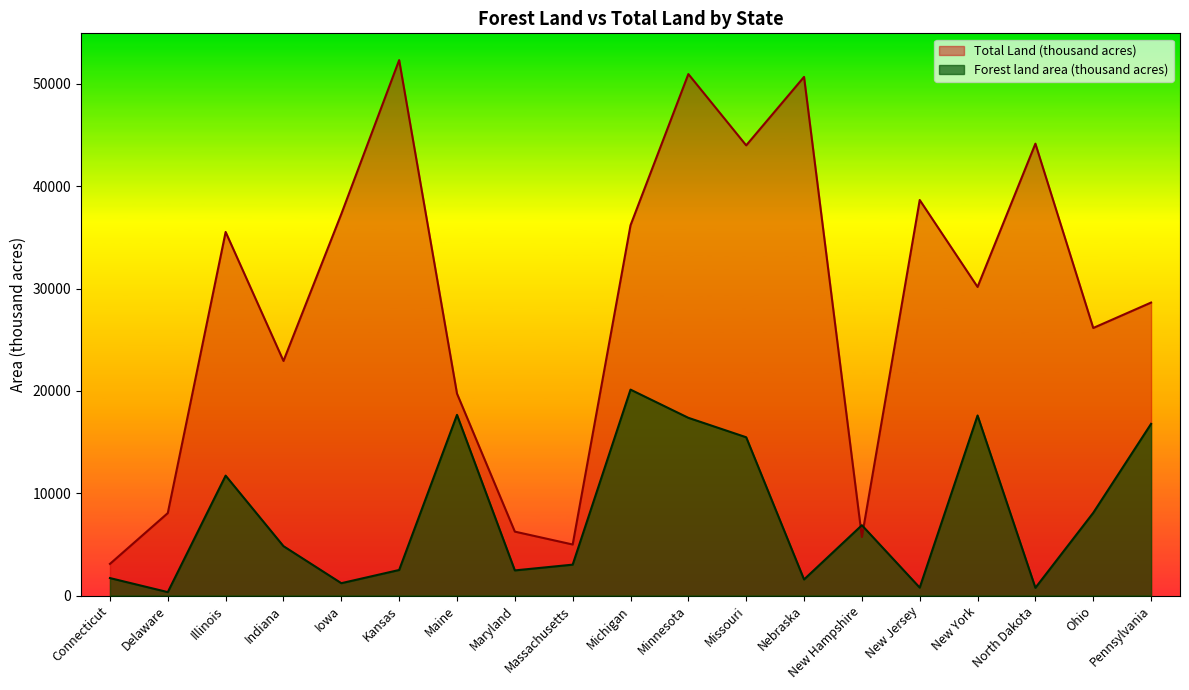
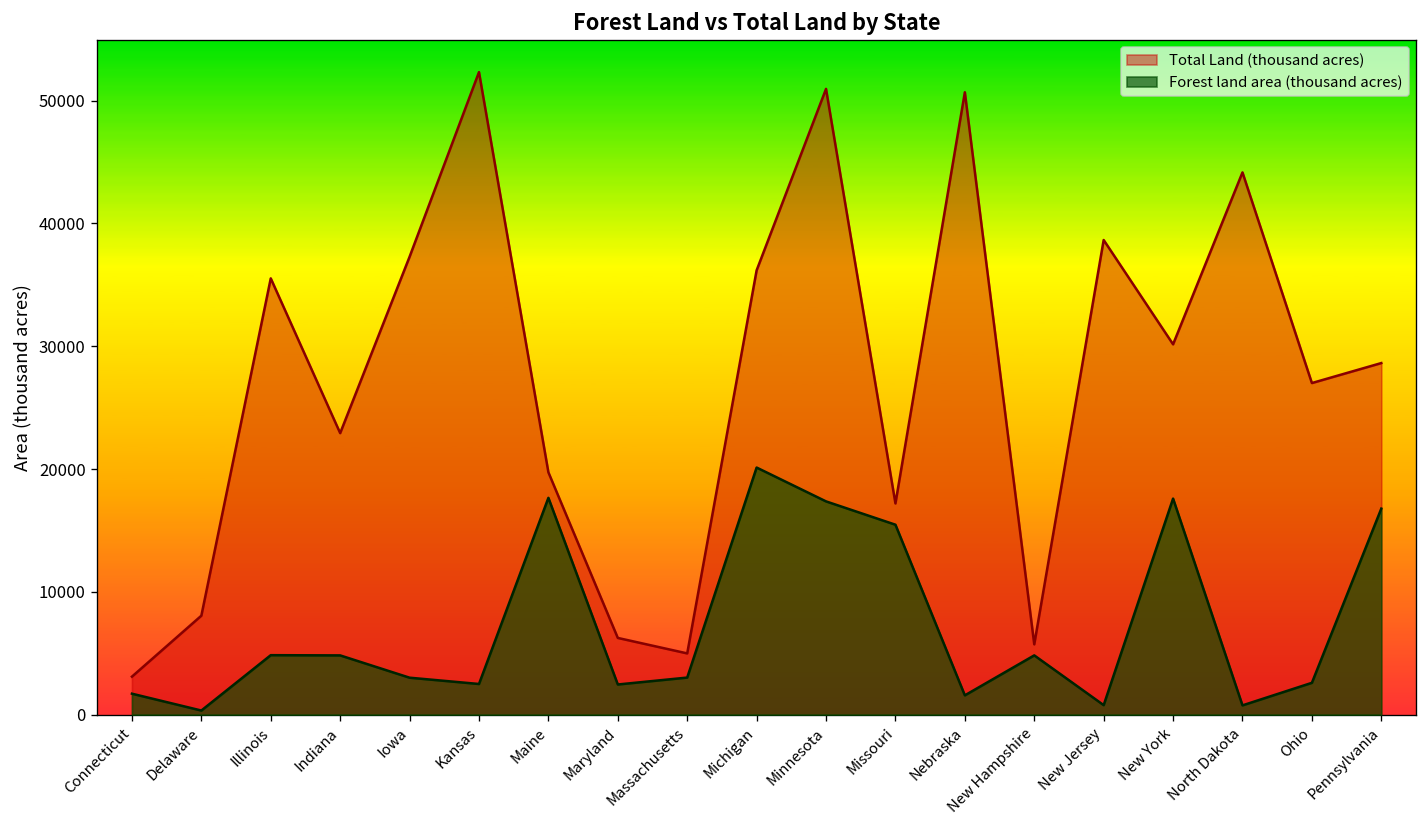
Forest land area (thousand acres), Illinois: 11700 -> 4800
Forest land area (thousand acres), Iowa: 1200 -> 3000
Total Land (thousand acres), Missouri: 44000 -> 17200
Forest land area (thousand acres), New Hampshire: 6900 -> 4800
Total Land (thousand acres), Ohio: 26200 -> 27000
Forest land area (thousand acres), Ohio: 8100 -> 2600
